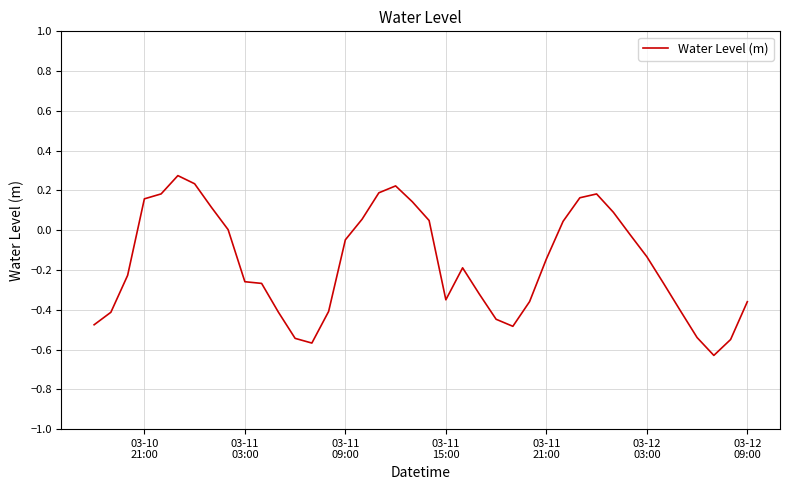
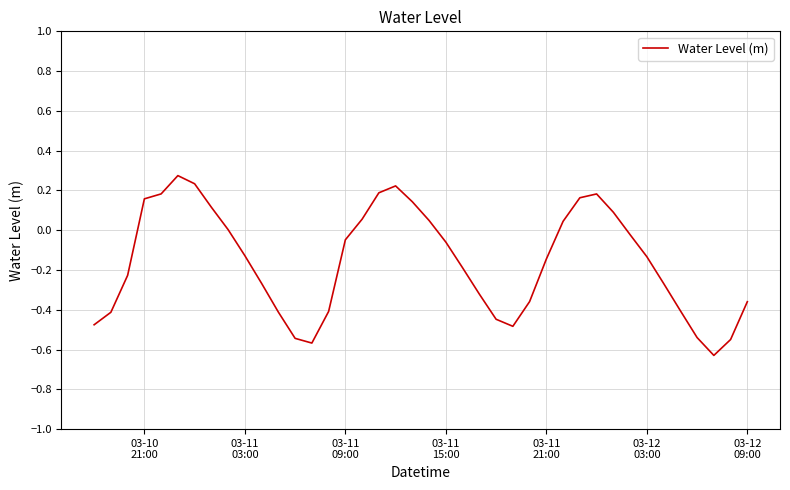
03-11 03:00: -0.26 -> -0.13
03-11 15:00: -0.35 -> -0.06
